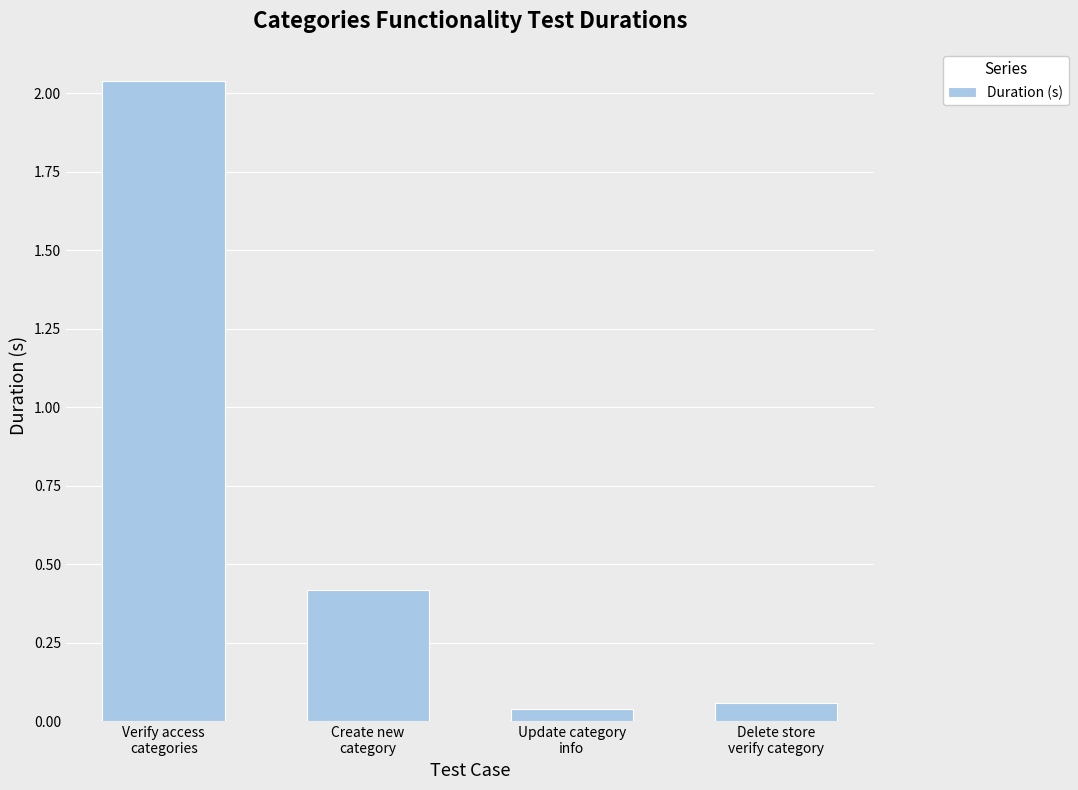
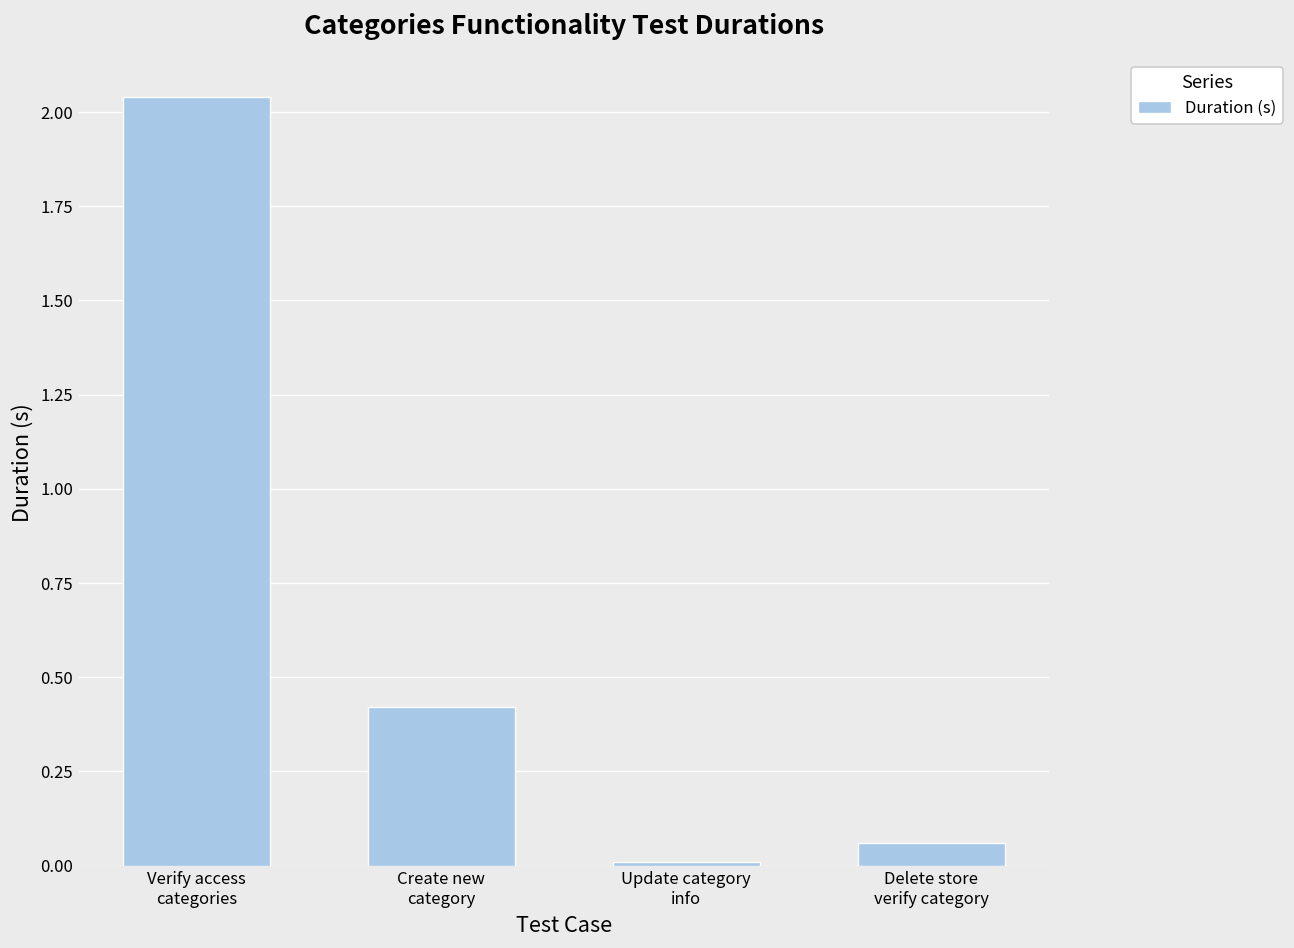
Update category info: 0.04 -> 0.01
